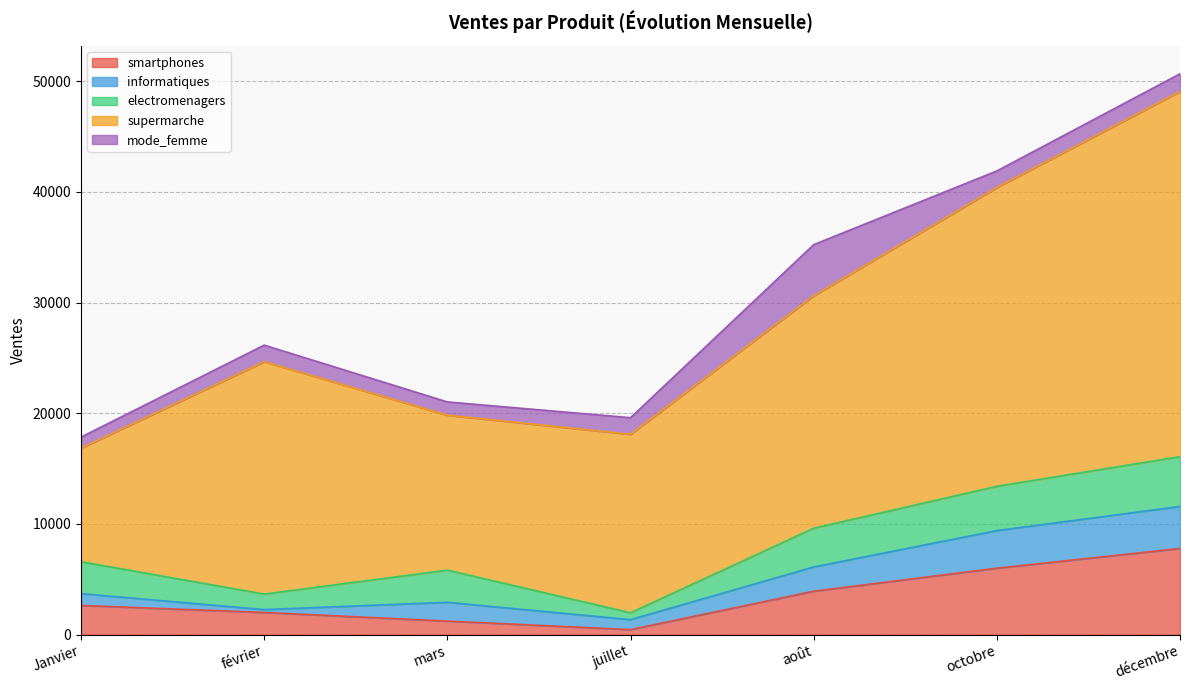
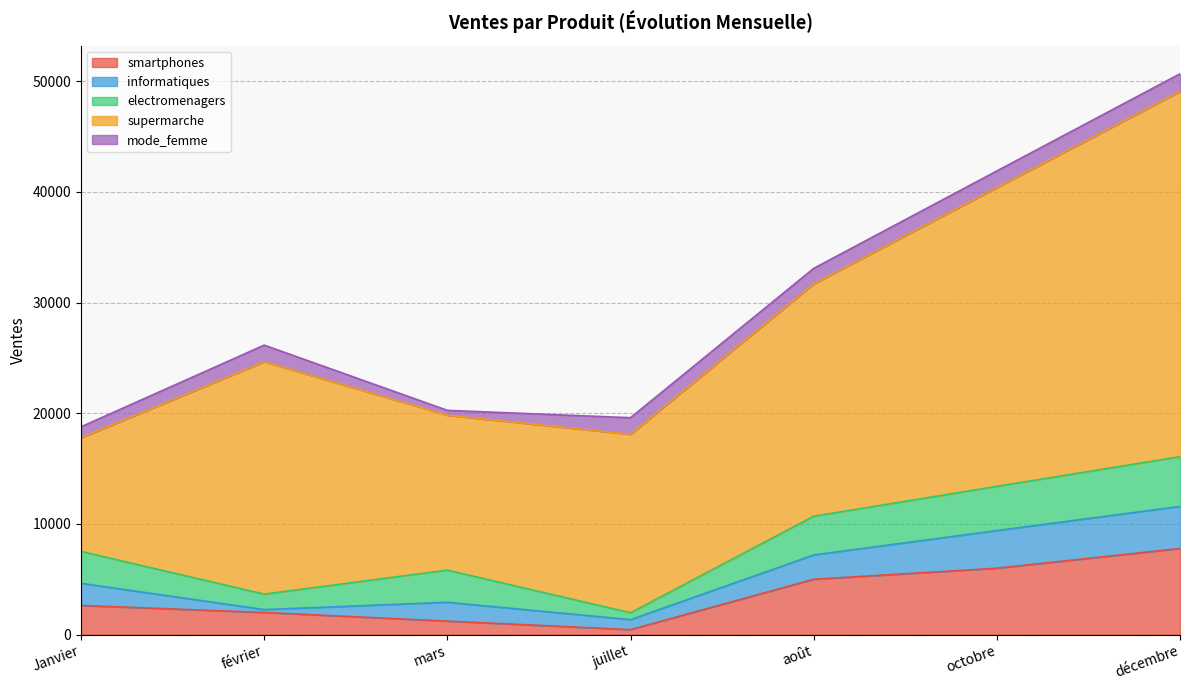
informatiques, Janvier: 1100 -> 2000
mode_femme, mars: 1200 -> 400
smartphones, août: 3900 -> 5000
mode_femme, août: 4600 -> 1400
